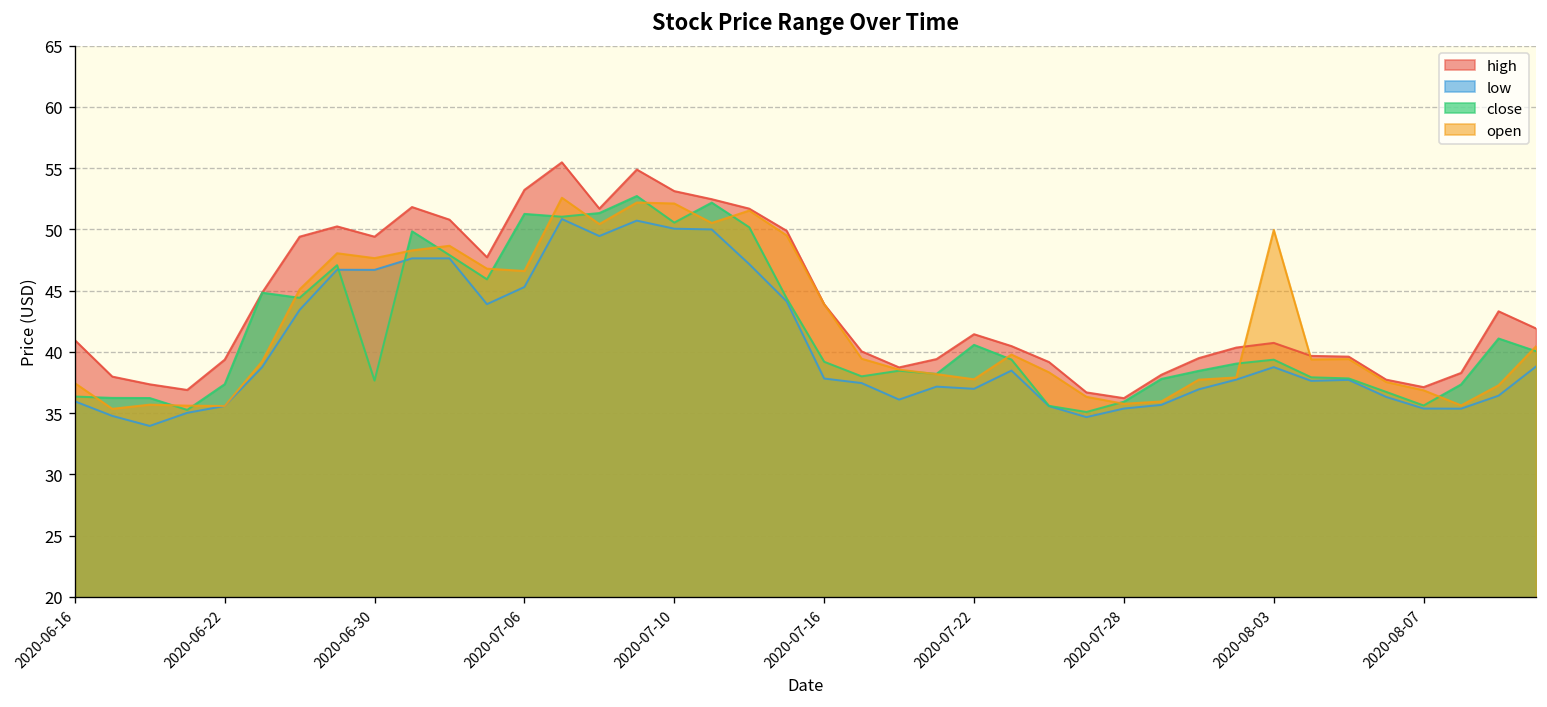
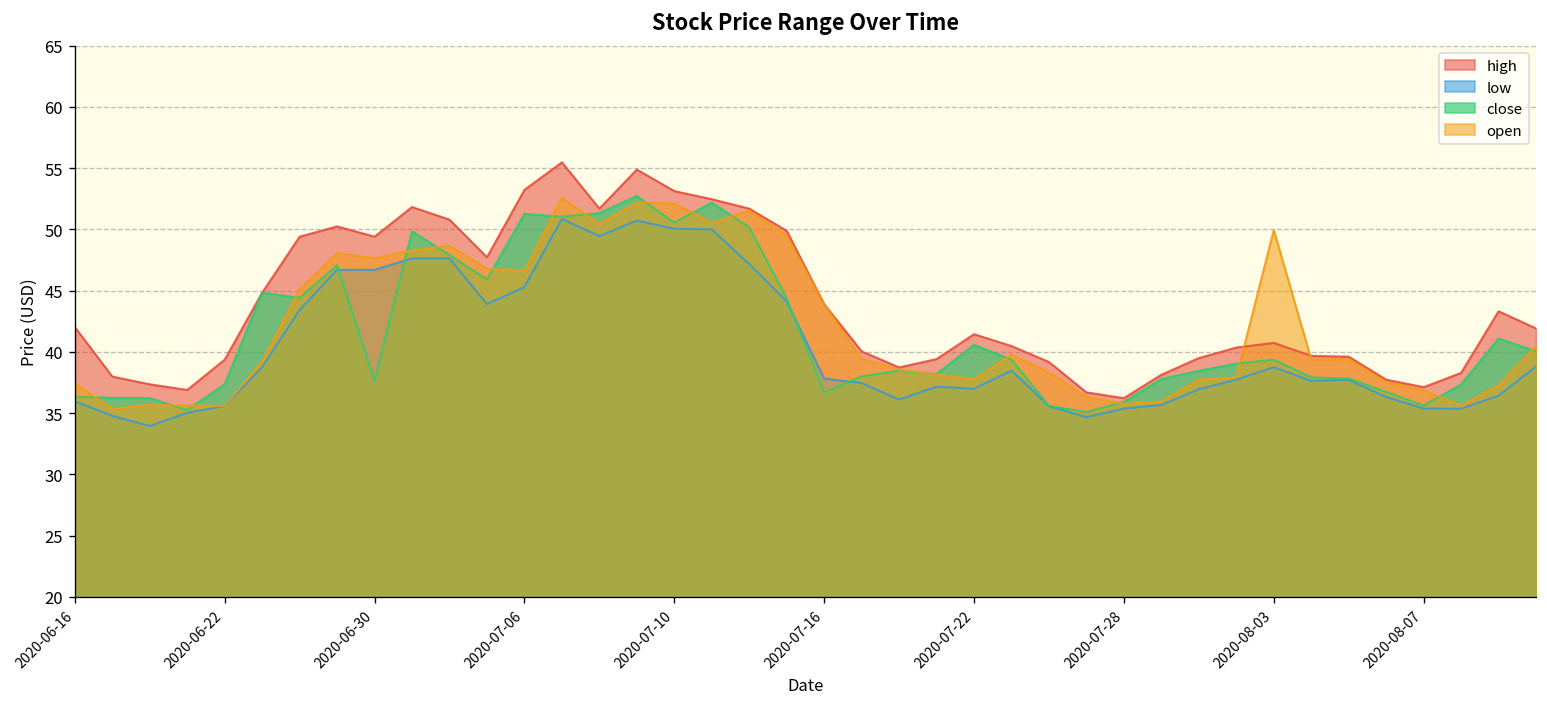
high, 2020-06-16: 41.0 -> 42.0
close, 2020-07-16: 39.2 -> 36.7
